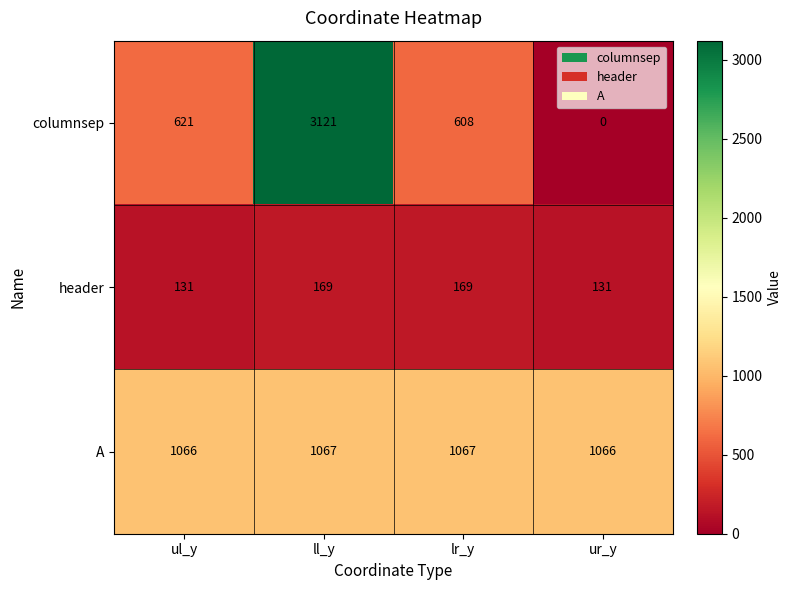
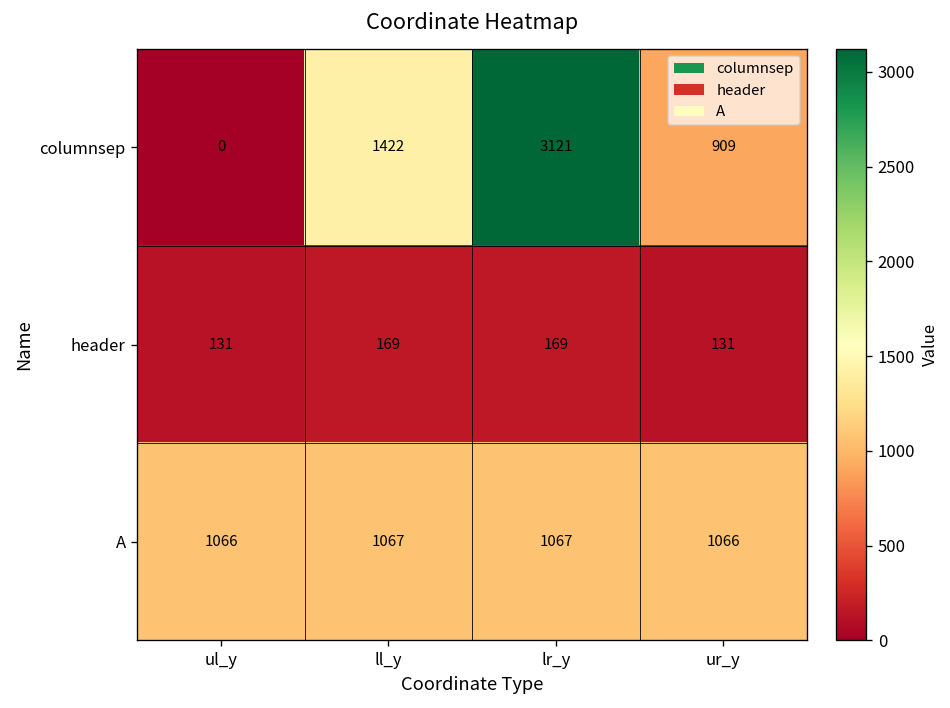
columnsep, ul_y: 621 -> 0
columnsep, ll_y: 3121 -> 1422
columnsep, lr_y: 608 -> 3121
columnsep, ur_y: 0 -> 909
